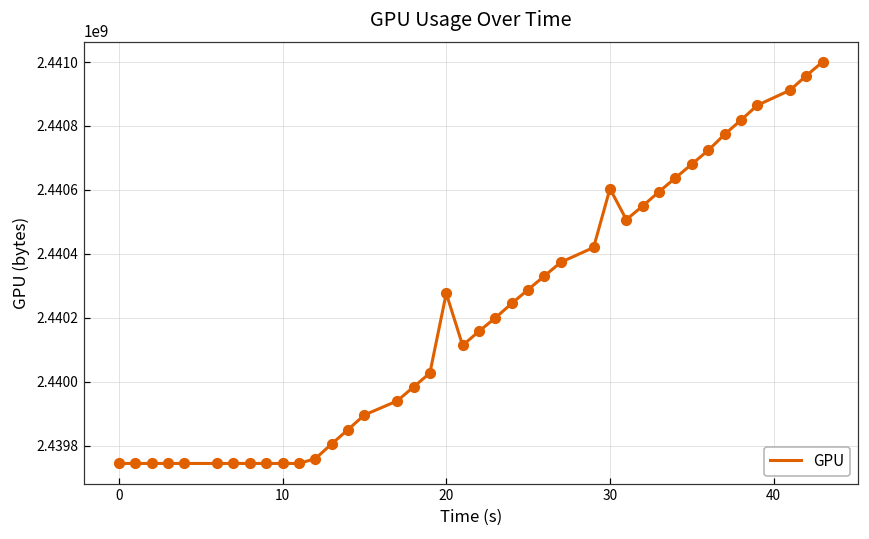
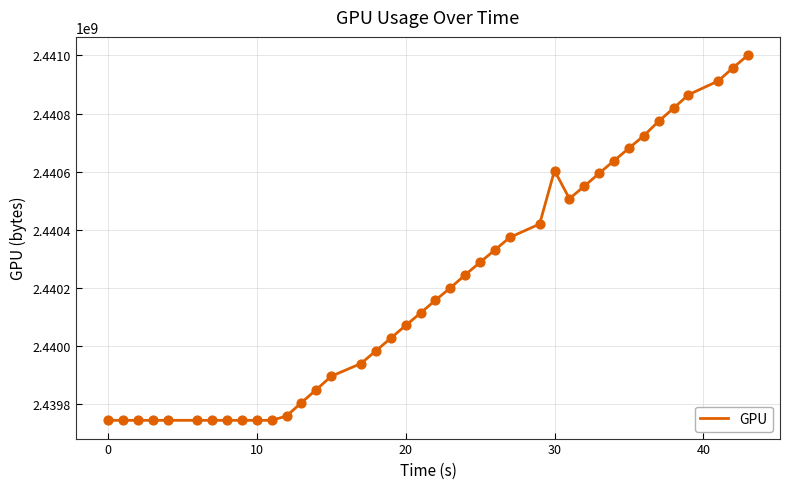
20: 2440280000 -> 2440070000
